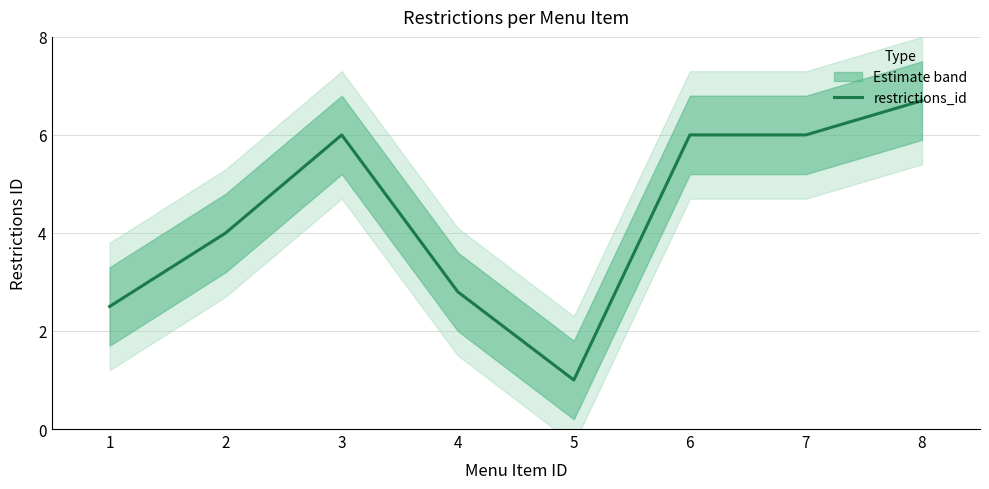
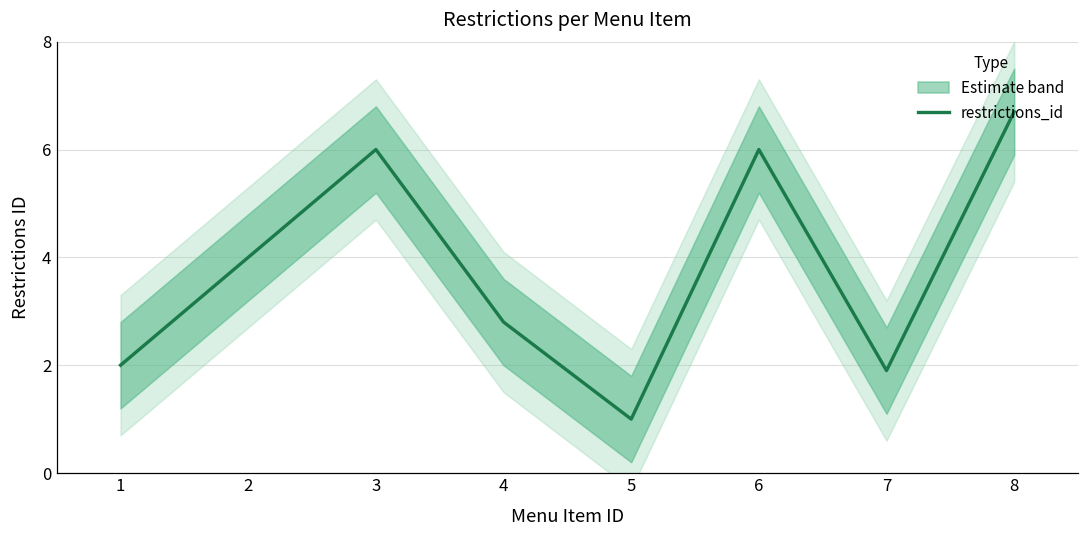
restrictions_id, 1: 2.5 -> 2.0
restrictions_id, 7: 6.0 -> 1.9
